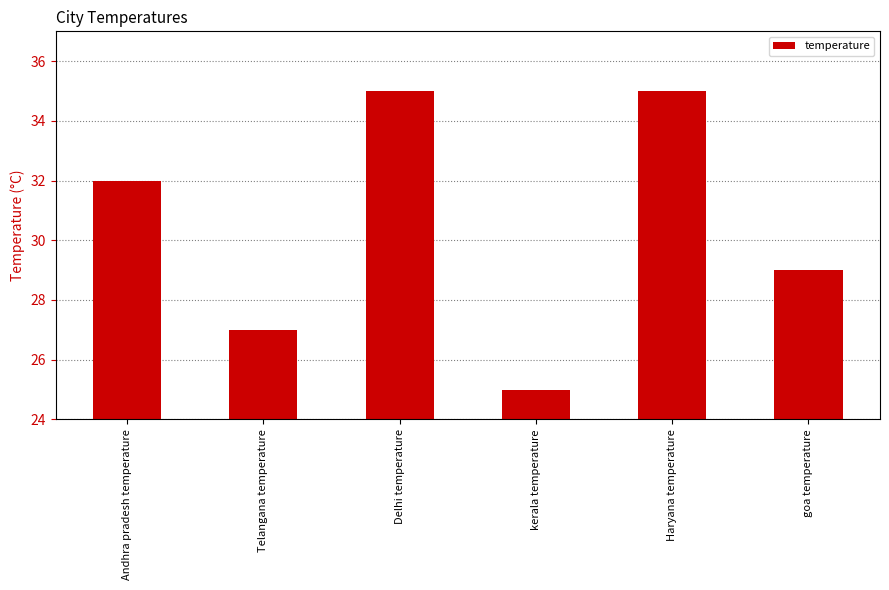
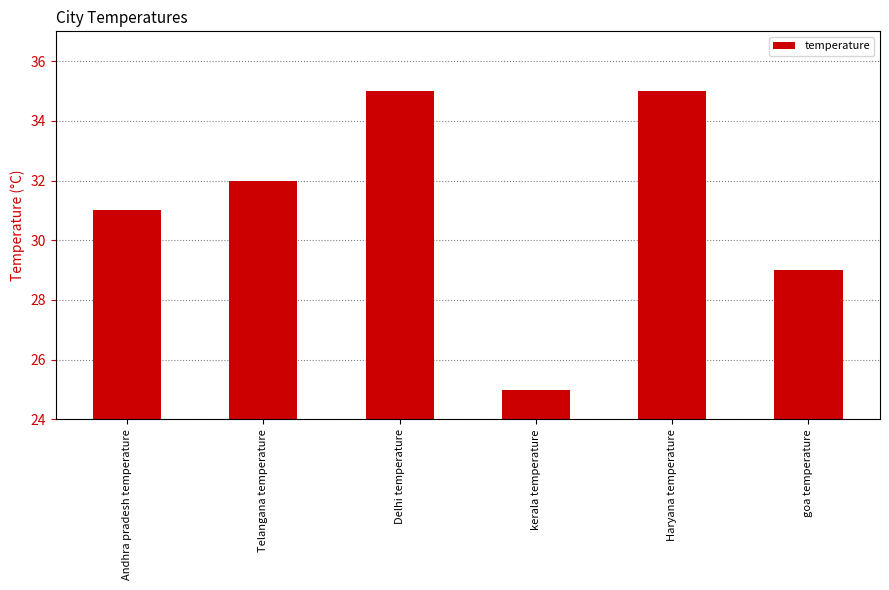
Andhra pradesh temperature: 32 -> 31
Telangana temperature: 27 -> 32
